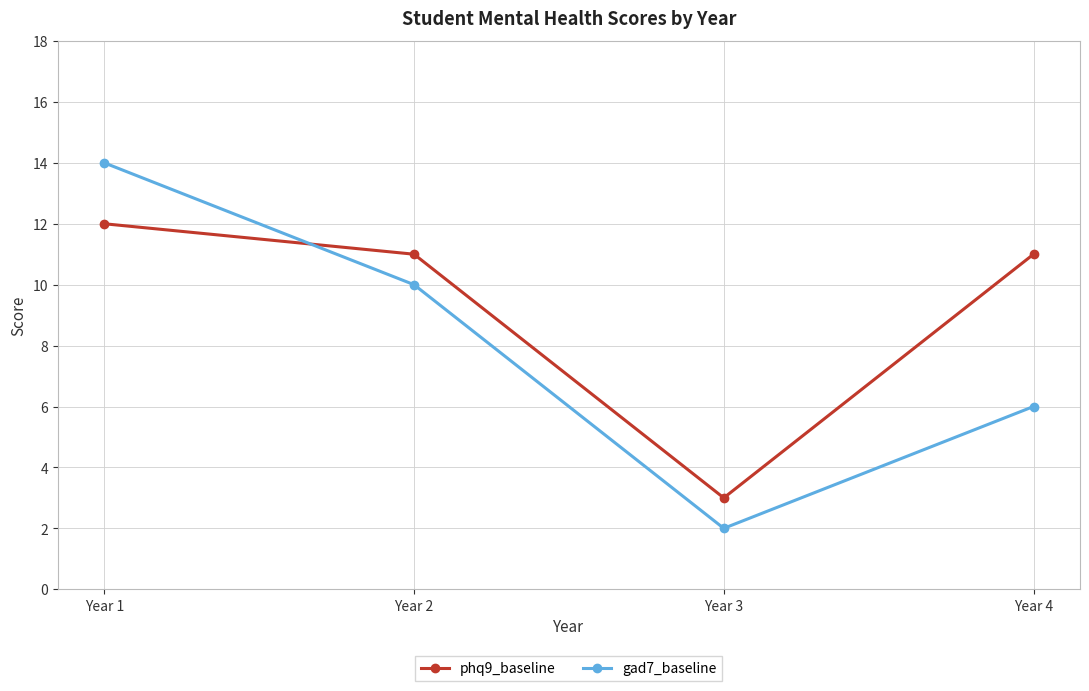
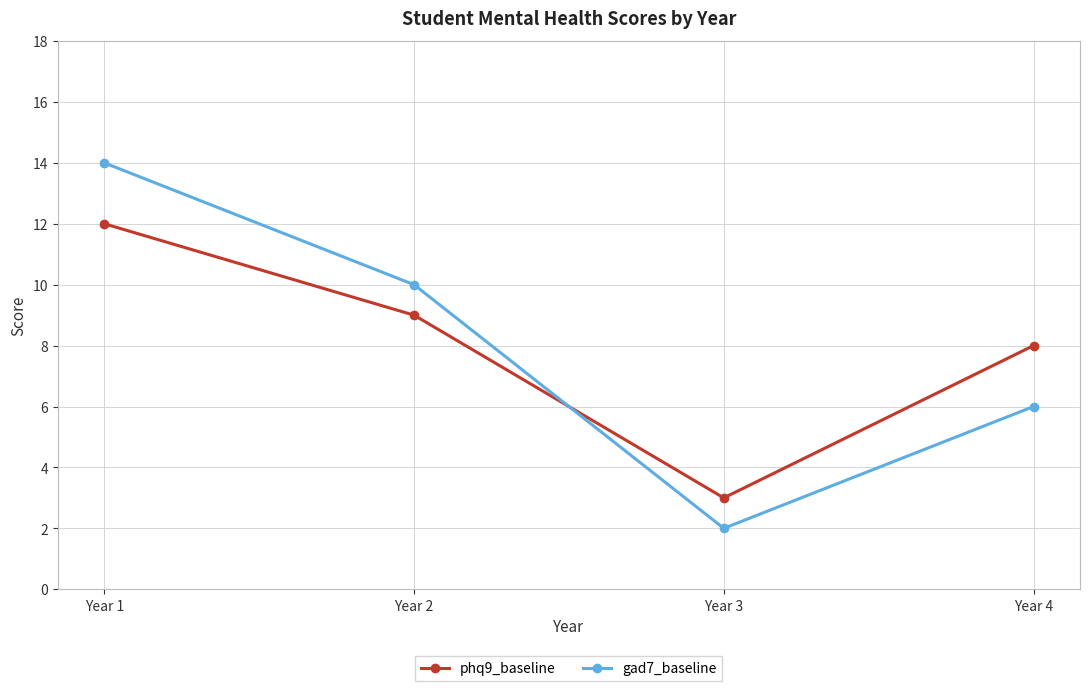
phq9_baseline, Year 2: 11 -> 9
phq9_baseline, Year 4: 11 -> 8
